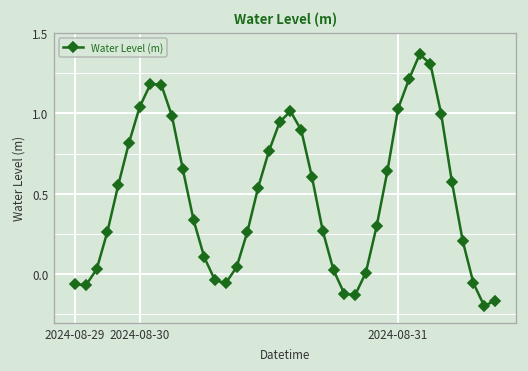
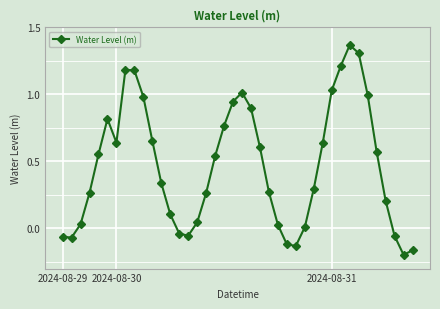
2024-08-30: 1.04 -> 0.64
